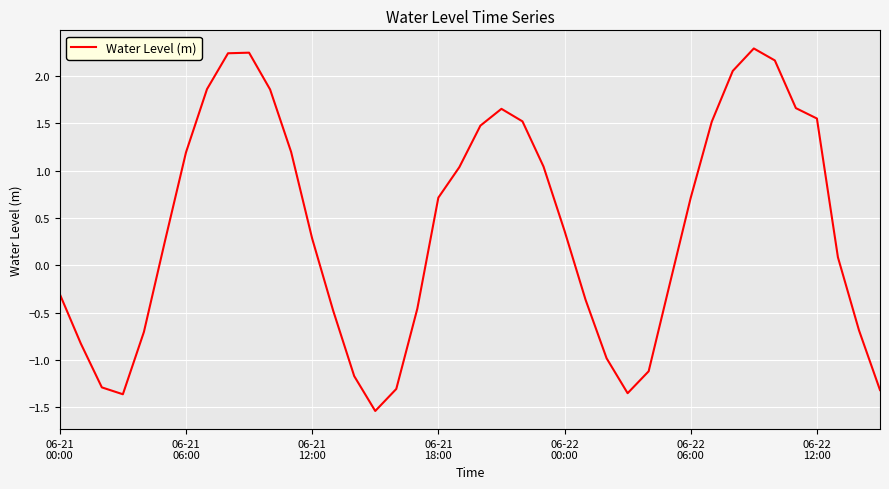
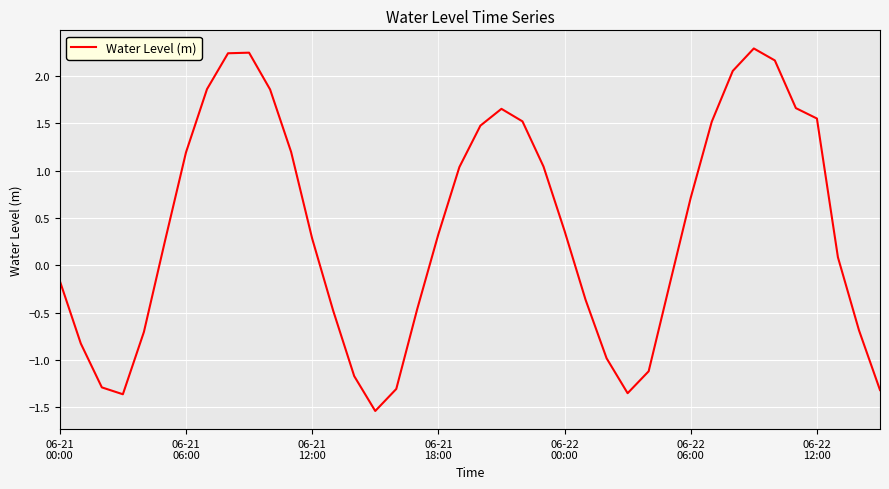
06-21 00:00: -0.3 -> -0.2
06-21 18:00: 0.7 -> 0.3
